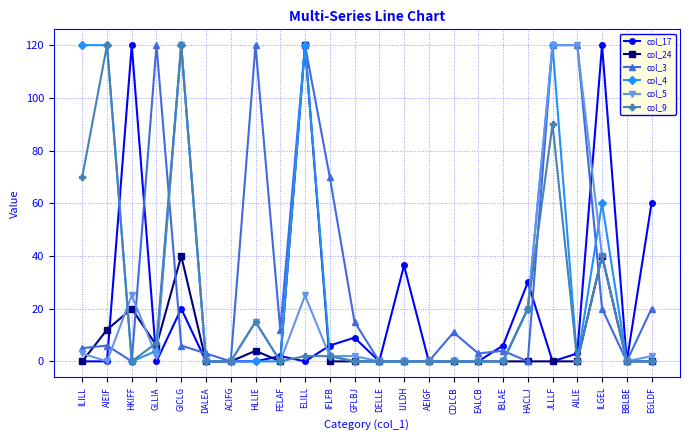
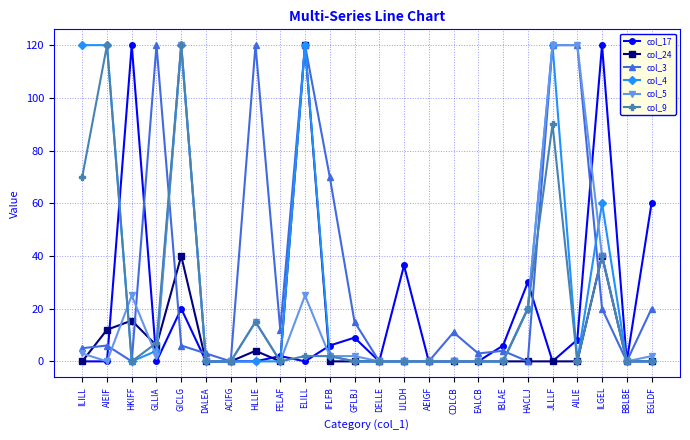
col_24, HKIFF: 20 -> 16
col_17, AILIE: 3 -> 8
